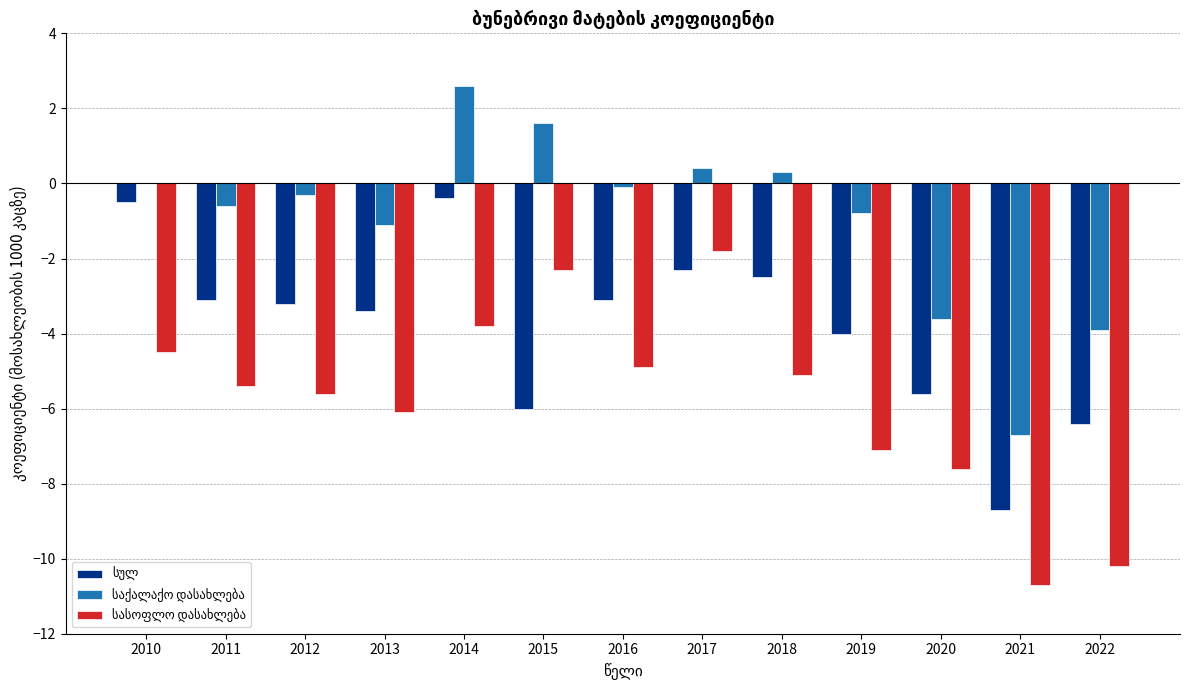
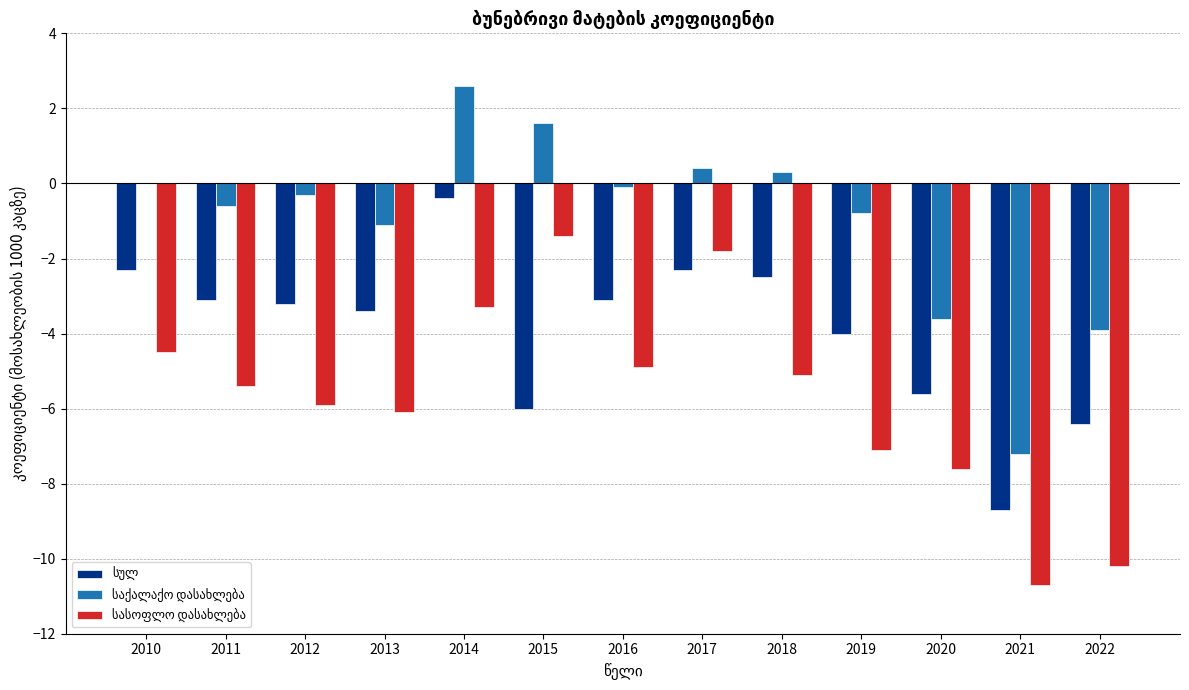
სულ, 2010: -0.5 -> -2.3
სასოფლო დასახლება, 2012: -5.6 -> -5.9
სასოფლო დასახლება, 2014: -3.8 -> -3.3
სასოფლო დასახლება, 2015: -2.3 -> -1.4
საქალაქო დასახლება, 2021: -6.7 -> -7.2
